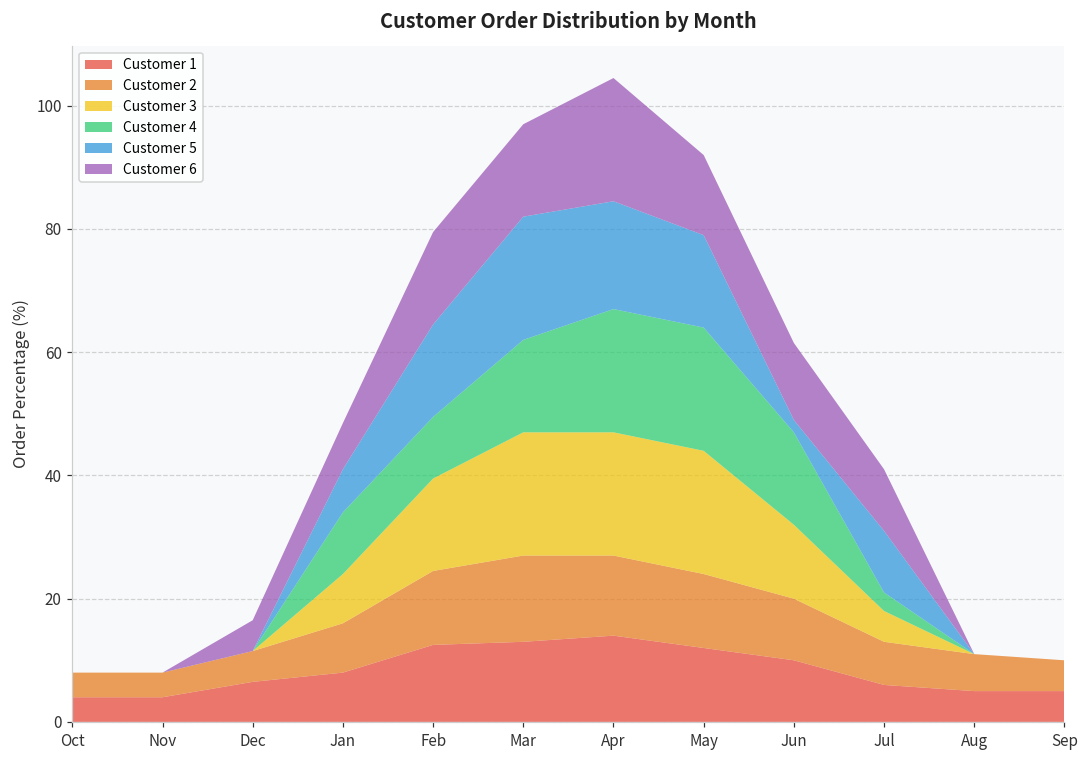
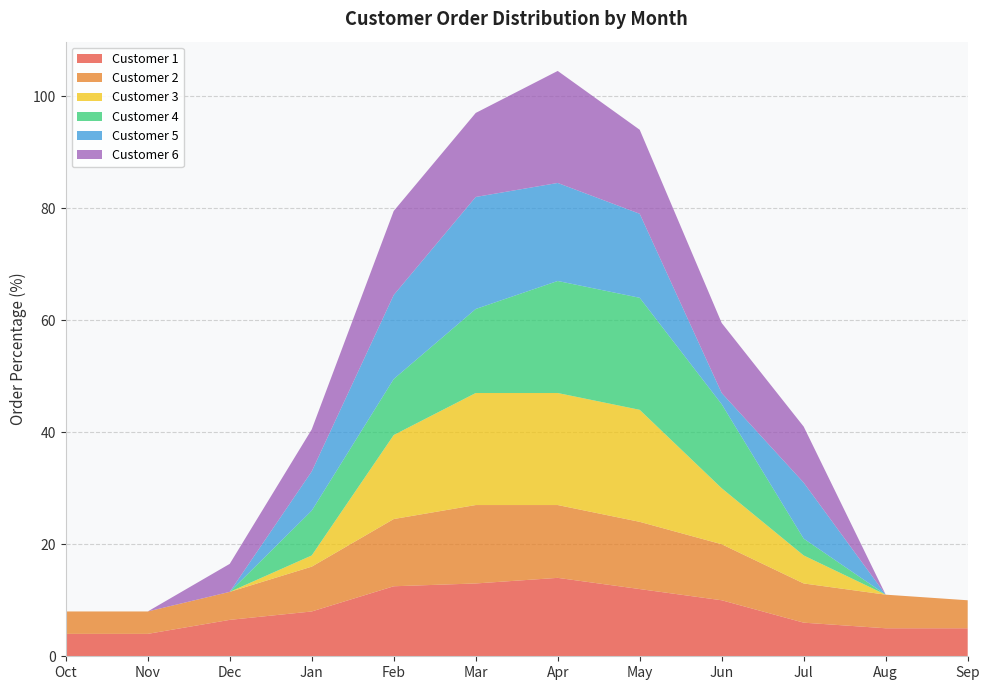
Customer 3, Jan: 8 -> 2
Customer 4, Jan: 10 -> 8
Customer 6, May: 13 -> 15
Customer 3, Jun: 12 -> 10
